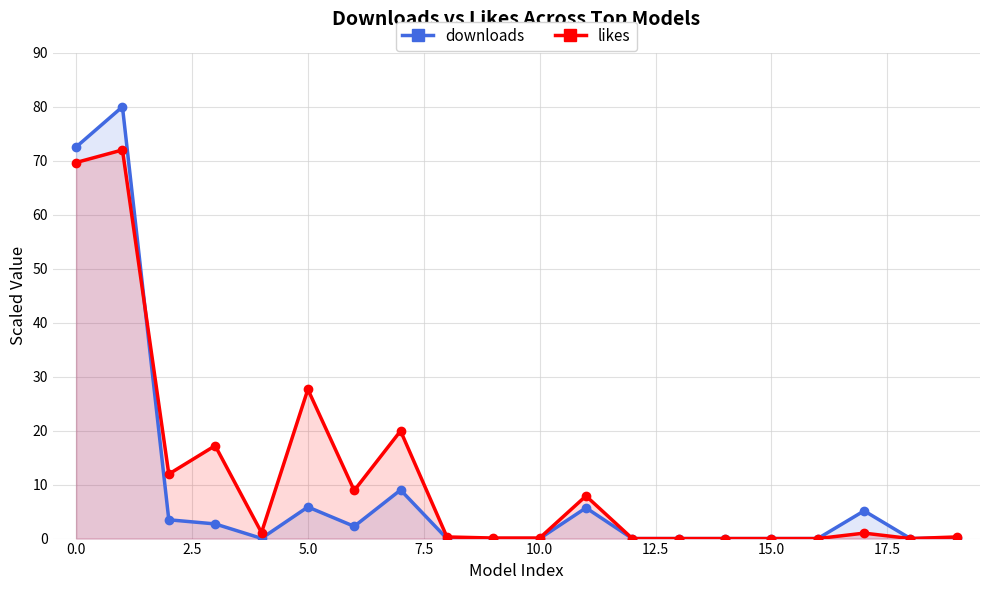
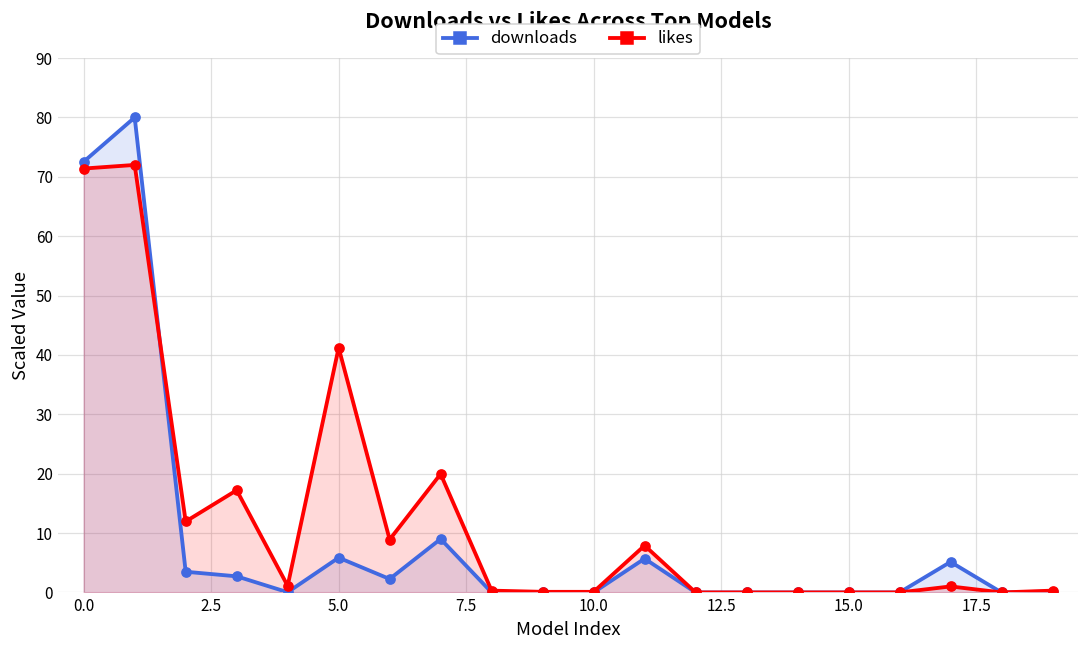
likes, 0.0: 70 -> 71
likes, 5.0: 28 -> 41
